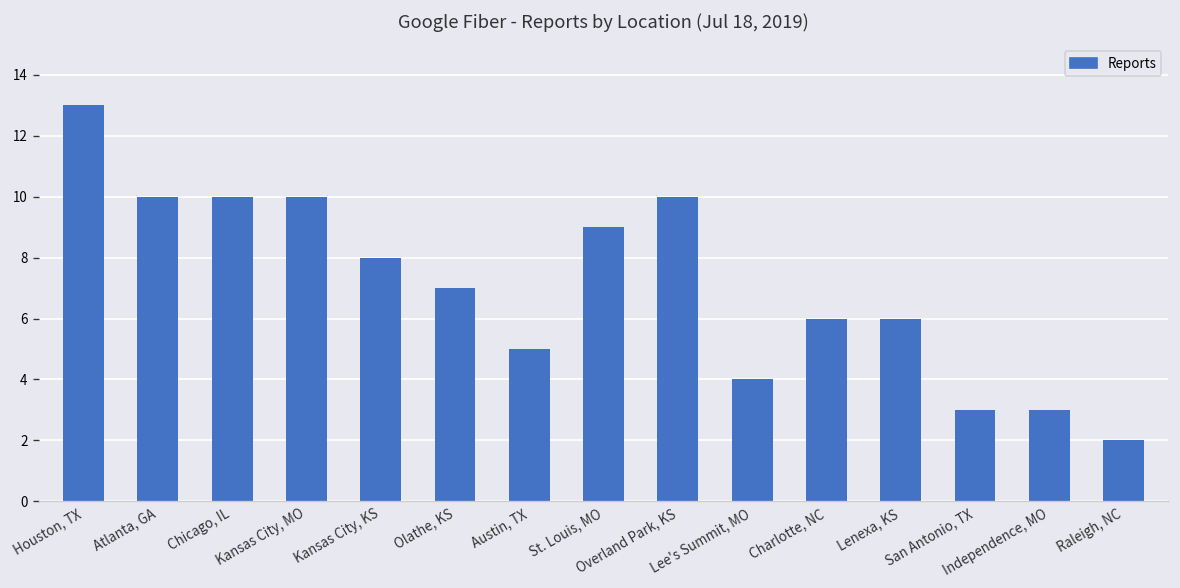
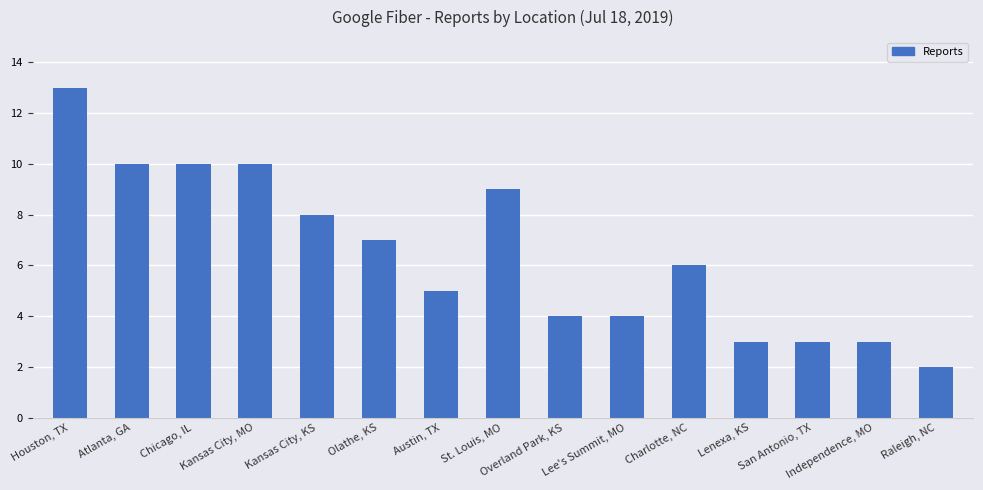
Overland Park, KS: 10 -> 4
Lenexa, KS: 6 -> 3
